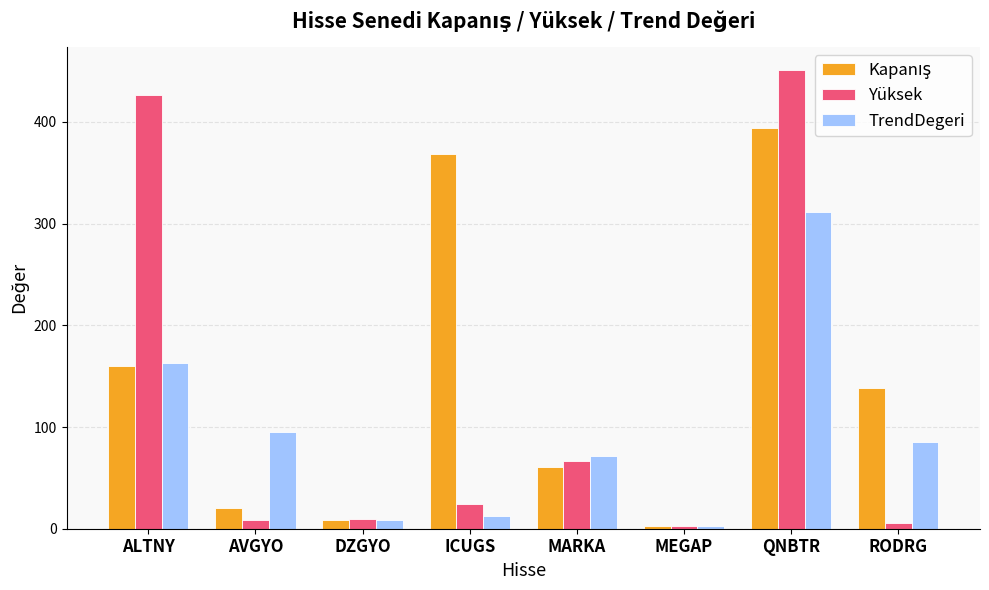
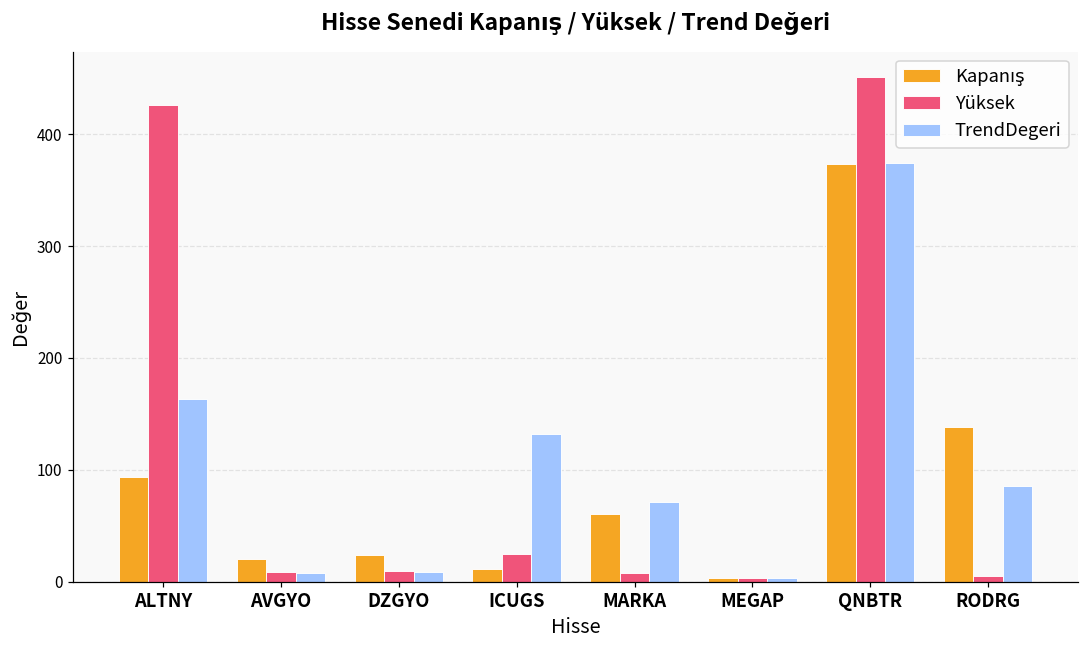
Kapanış, ALTNY: 160 -> 94
TrendDegeri, AVGYO: 95 -> 8
Kapanış, DZGYO: 8 -> 24
Kapanış, ICUGS: 368 -> 11
TrendDegeri, ICUGS: 12 -> 132
Yüksek, MARKA: 67 -> 8
Kapanış, QNBTR: 394 -> 373
TrendDegeri, QNBTR: 312 -> 374
